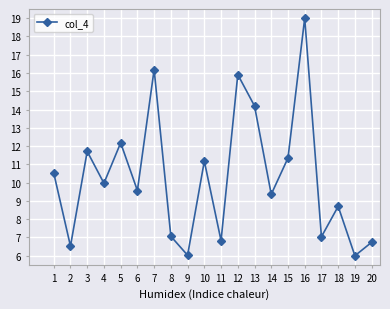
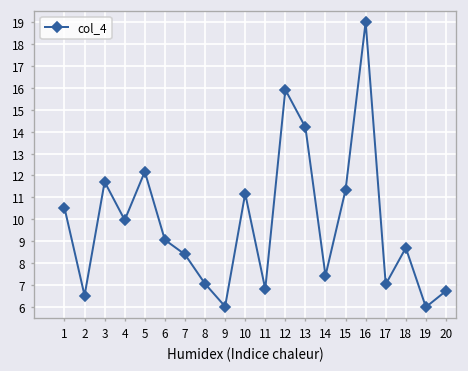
6: 9.6 -> 9.1
7: 16.2 -> 8.4
14: 9.4 -> 7.4
